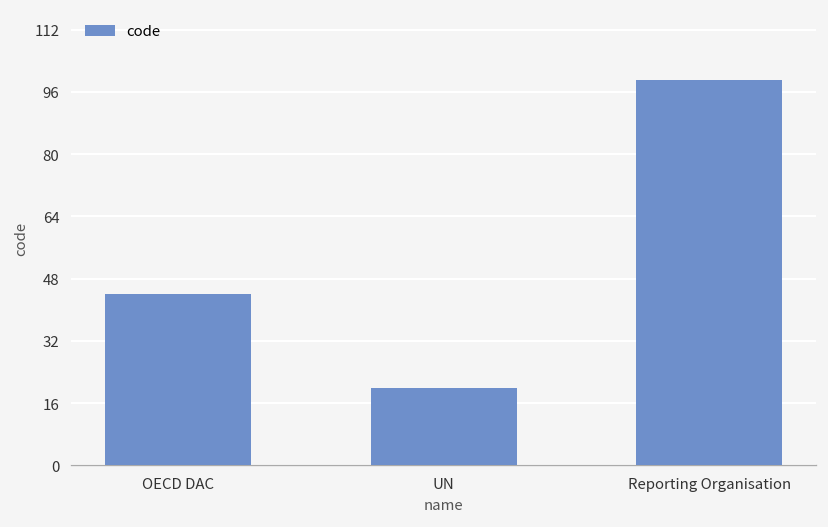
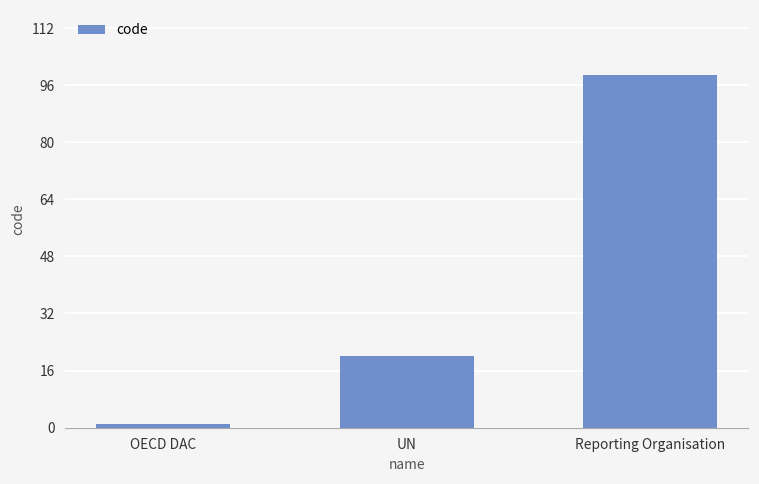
OECD DAC: 44 -> 1
